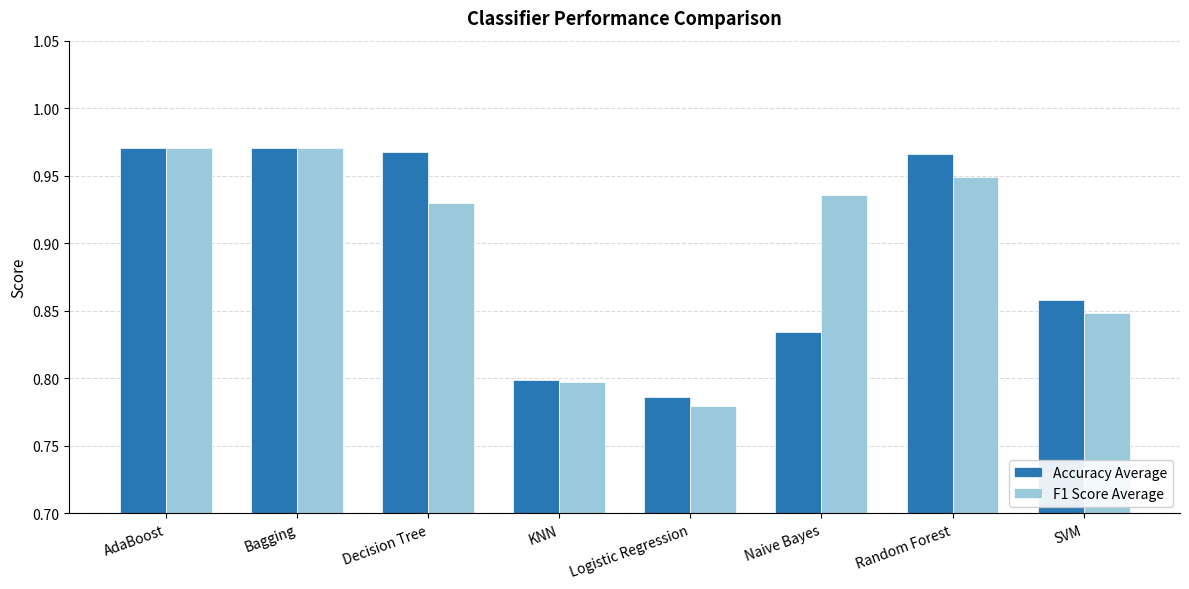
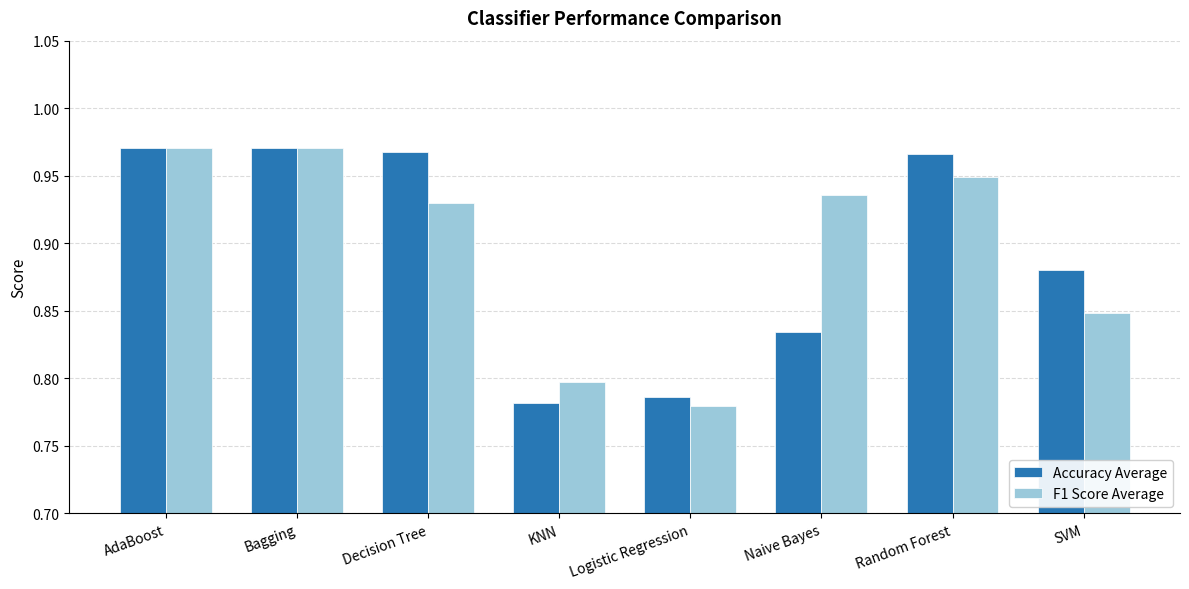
Accuracy Average, KNN: 0.798 -> 0.782
Accuracy Average, SVM: 0.858 -> 0.880
